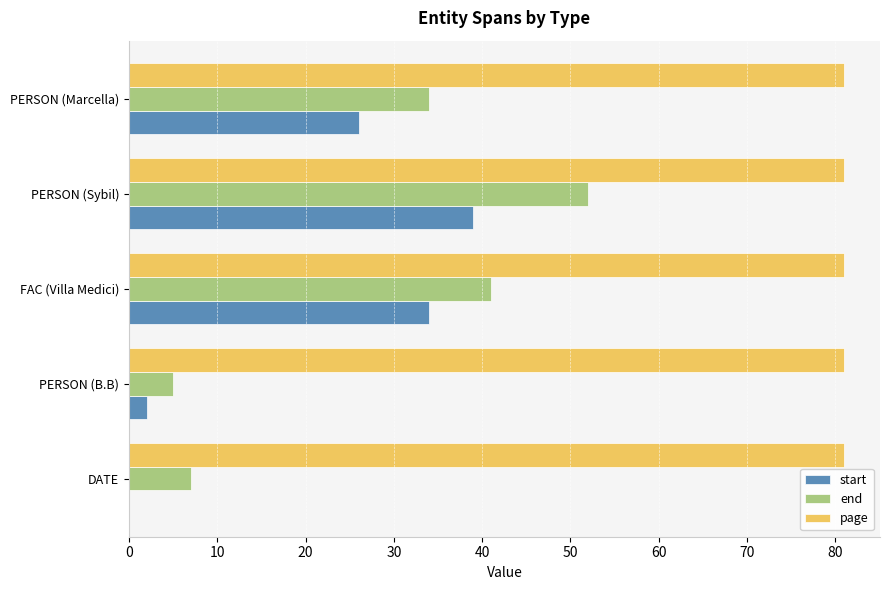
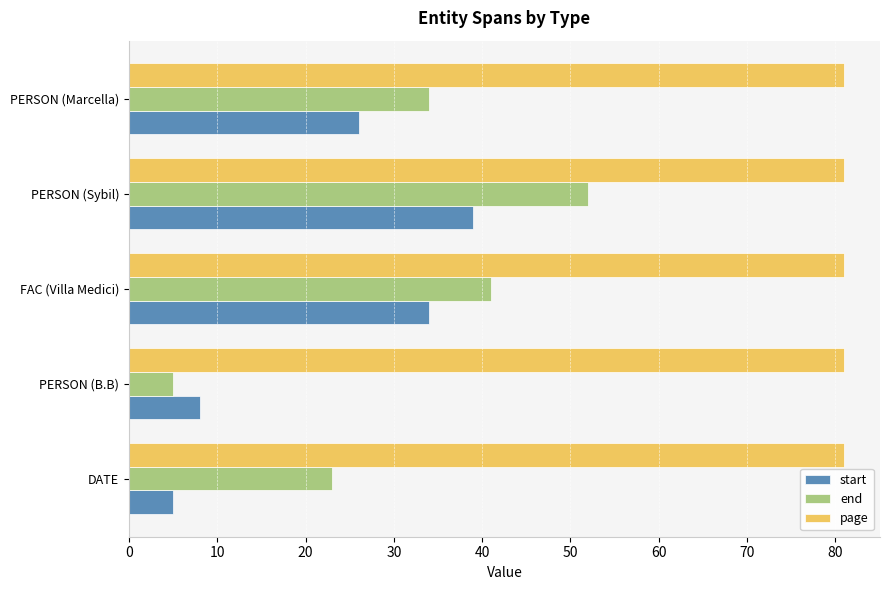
start, PERSON (B.B): 2 -> 8
end, DATE: 7 -> 23
start, DATE: 0 -> 5
